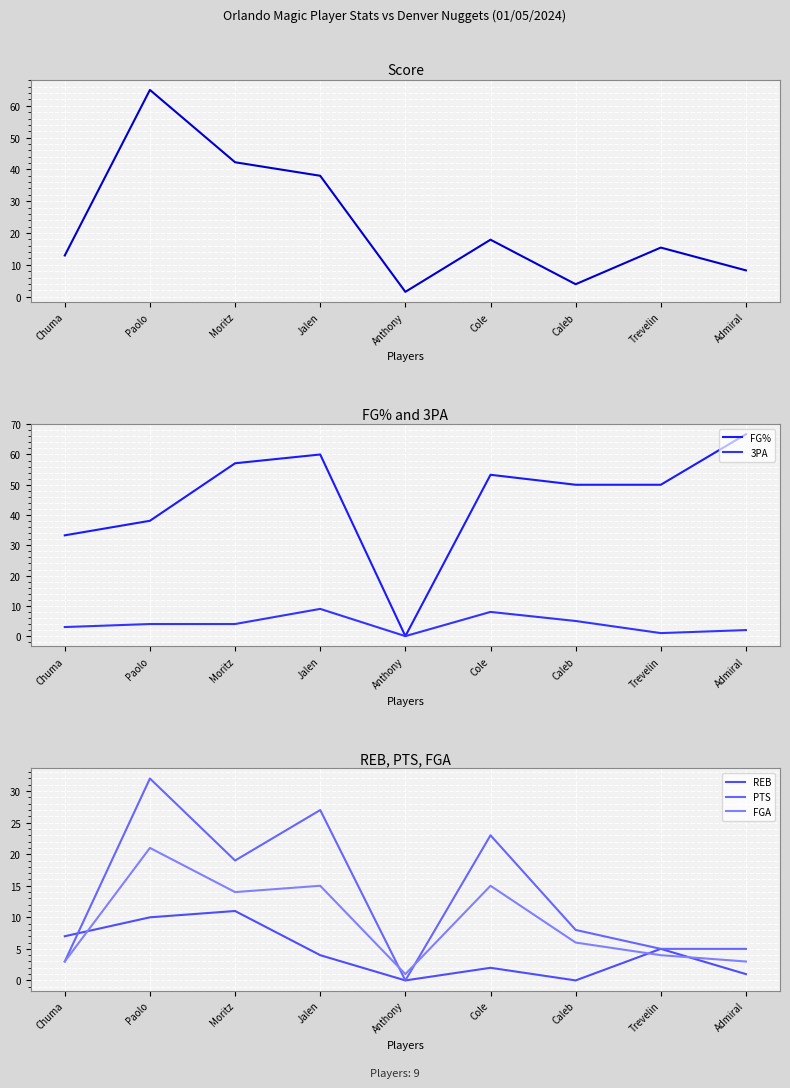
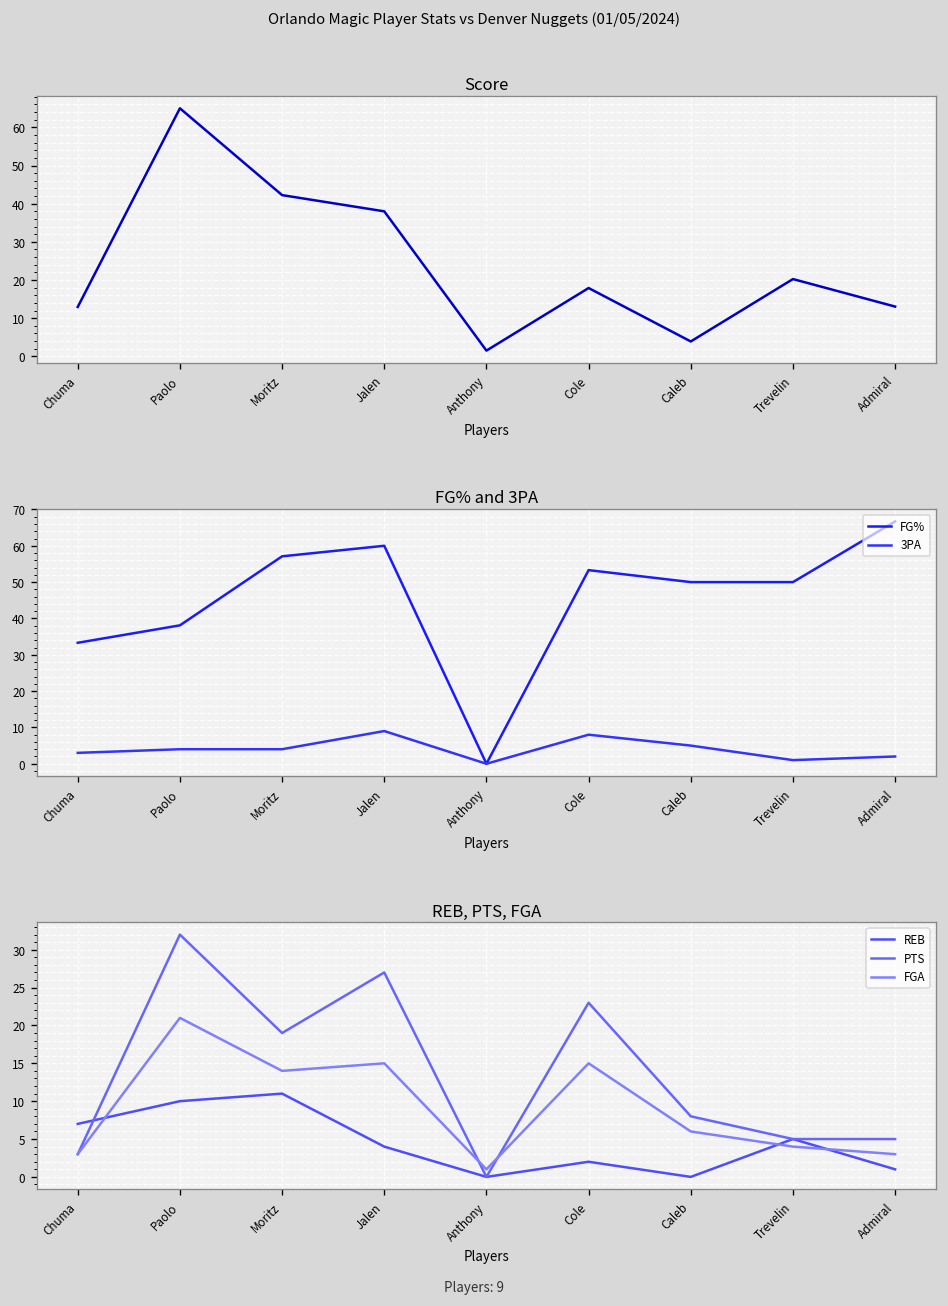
Score, Trevelin: 15 -> 20
Score, Admiral: 8 -> 13
